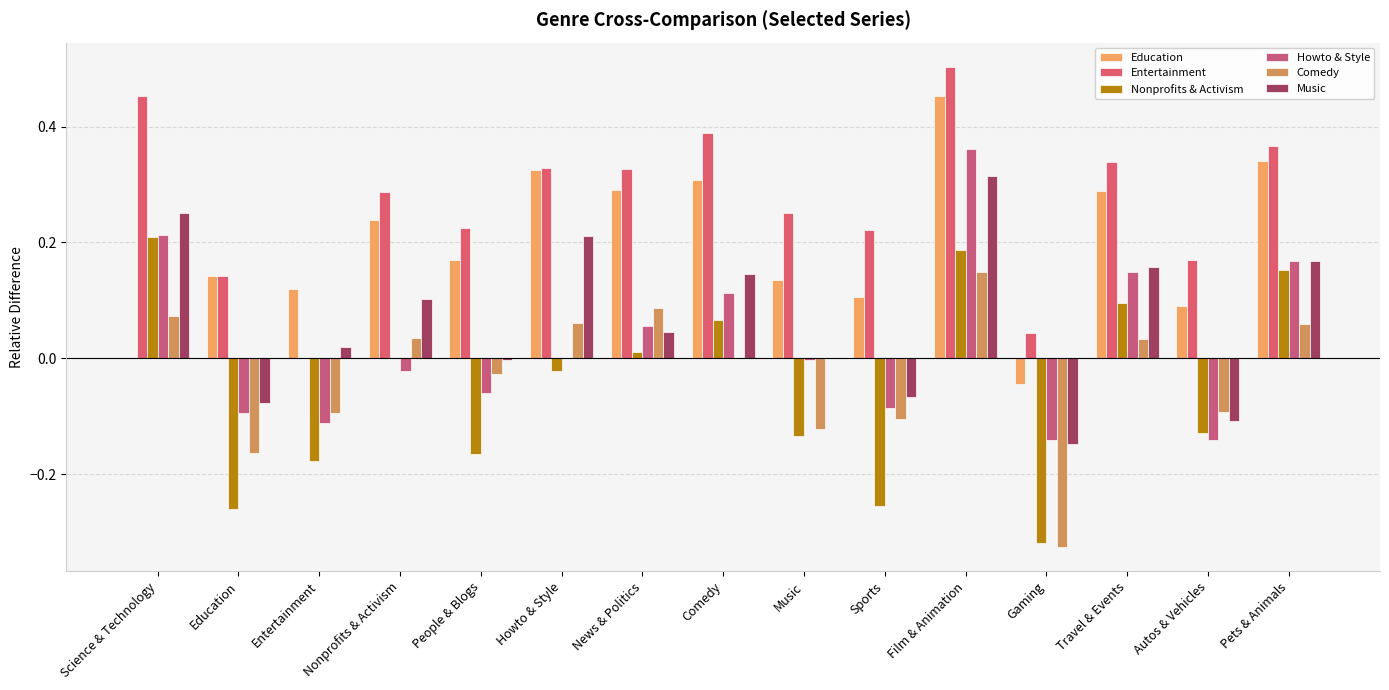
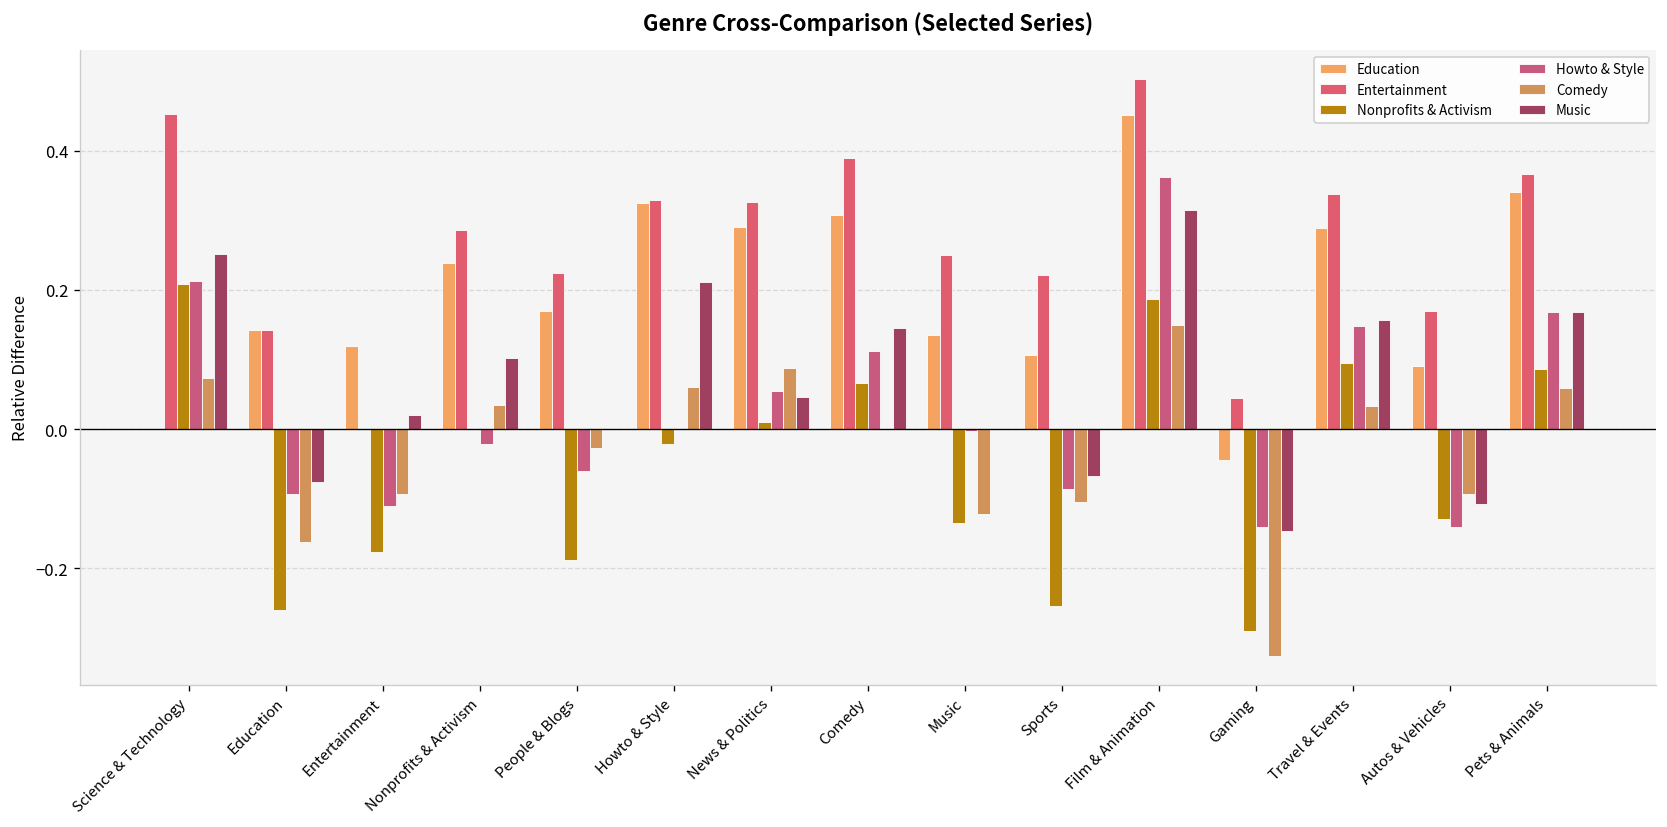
Nonprofits & Activism, People & Blogs: -0.17 -> -0.19
Nonprofits & Activism, Gaming: -0.32 -> -0.29
Nonprofits & Activism, Pets & Animals: 0.15 -> 0.09
